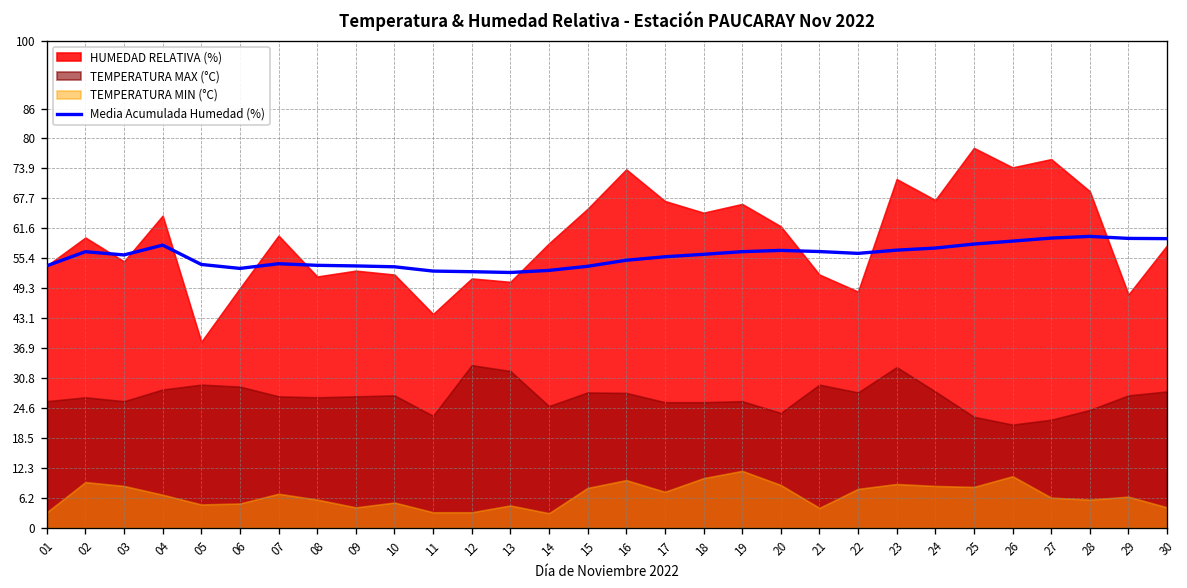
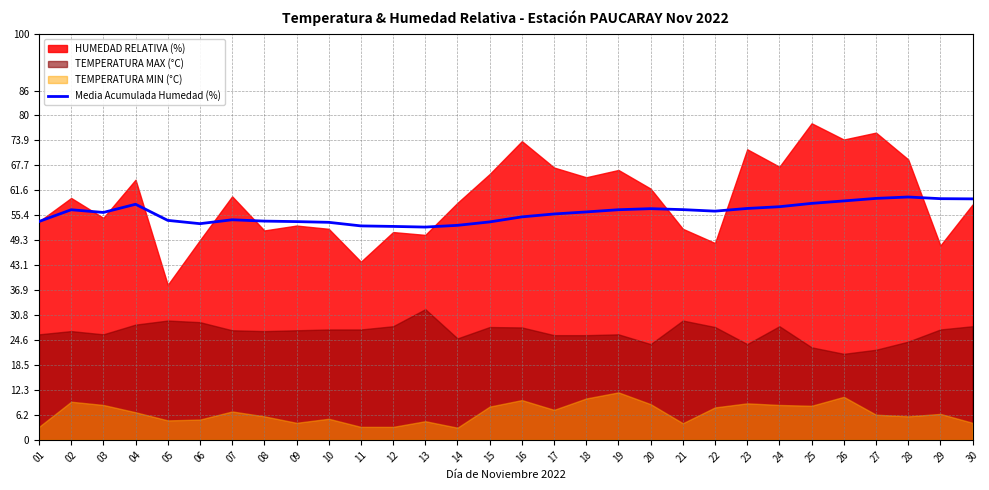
TEMPERATURA MAX (°C), 11: 23 -> 27
TEMPERATURA MAX (°C), 12: 33 -> 28
TEMPERATURA MAX (°C), 23: 33 -> 24
